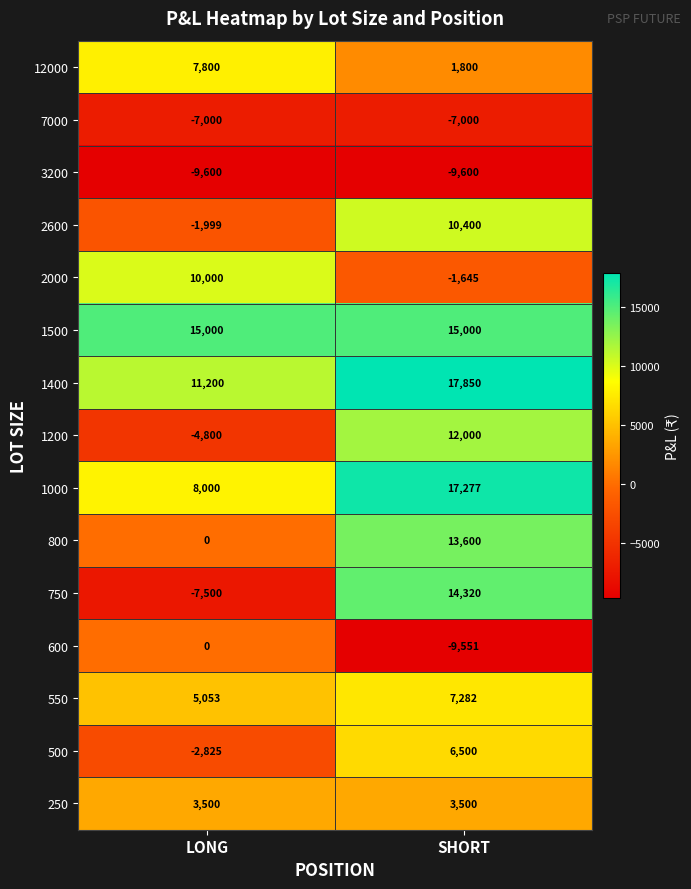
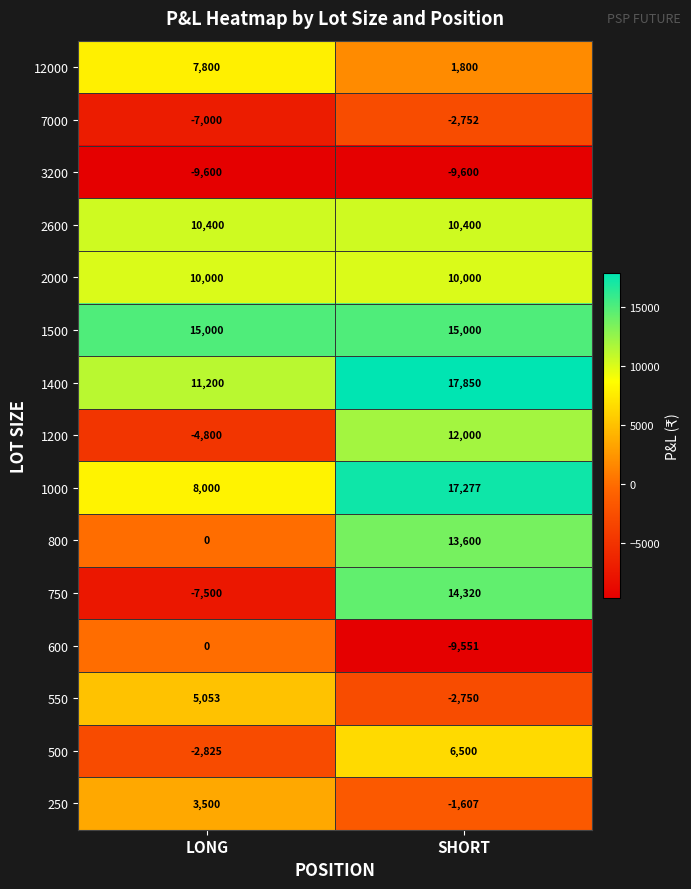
7000, SHORT: -7,000 -> -2,752
2600, LONG: -1,999 -> 10,400
2000, SHORT: -1,645 -> 10,000
550, SHORT: 7,282 -> -2,750
250, SHORT: 3,500 -> -1,607
